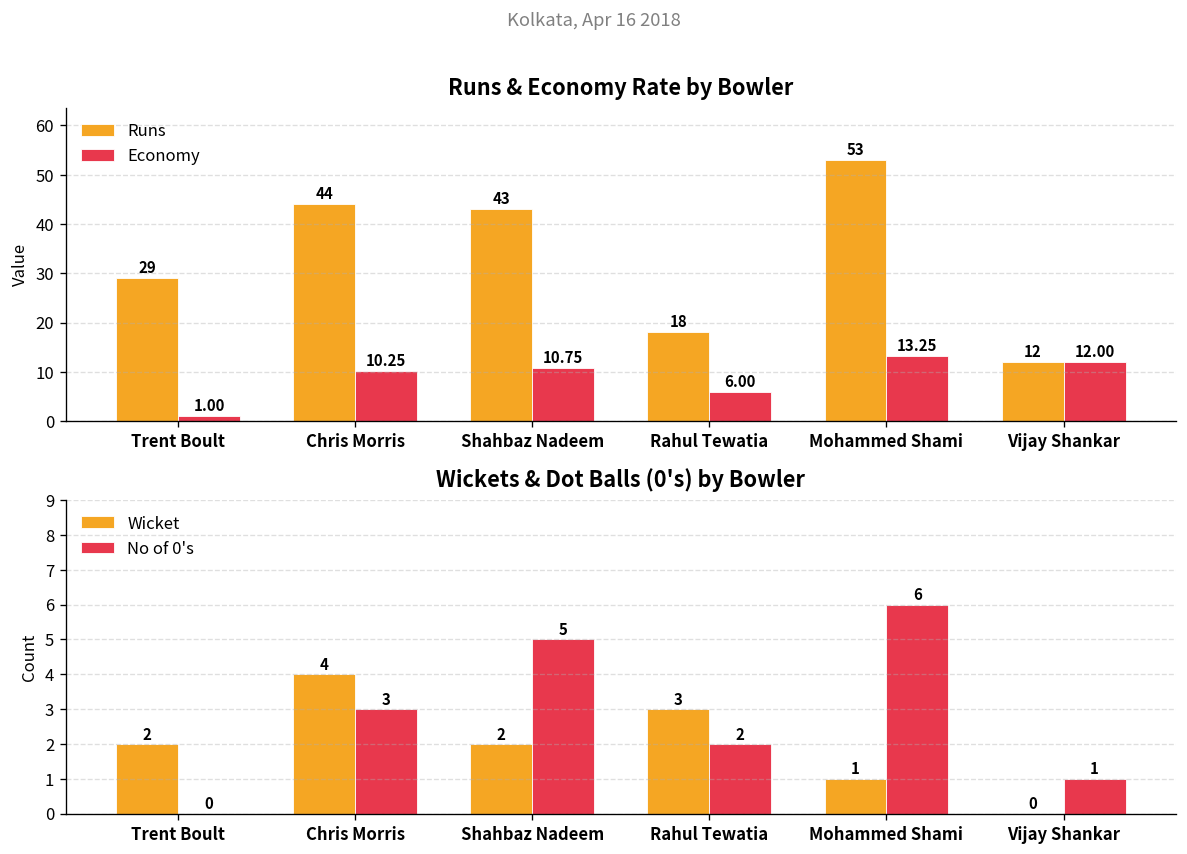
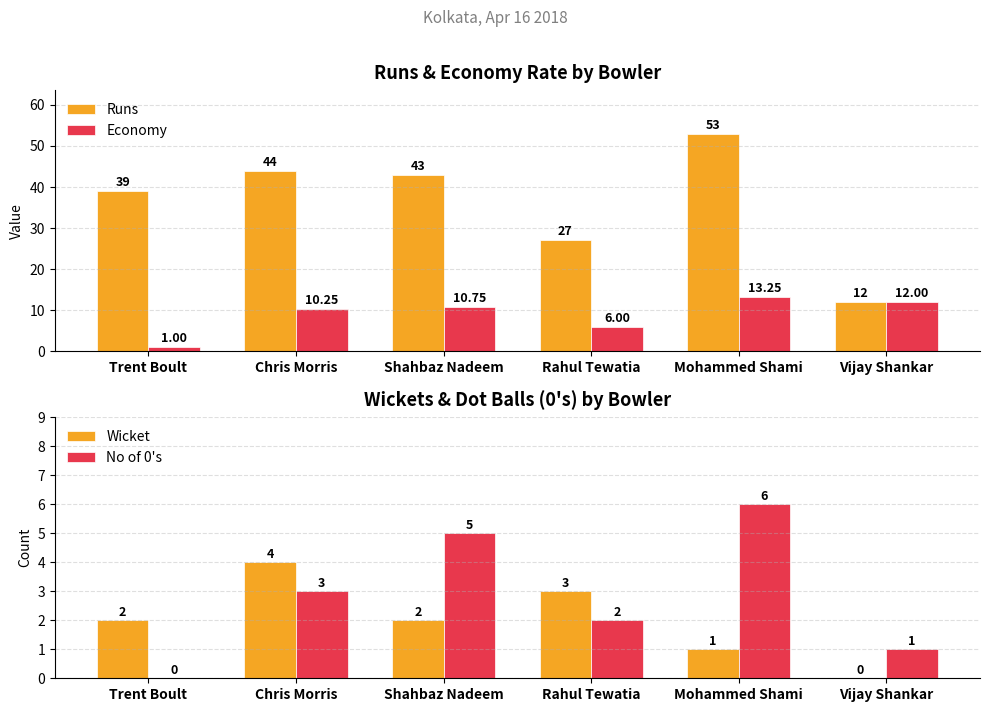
Runs & Economy Rate by Bowler, Runs, Trent Boult: 29 -> 39
Runs & Economy Rate by Bowler, Runs, Rahul Tewatia: 18 -> 27
